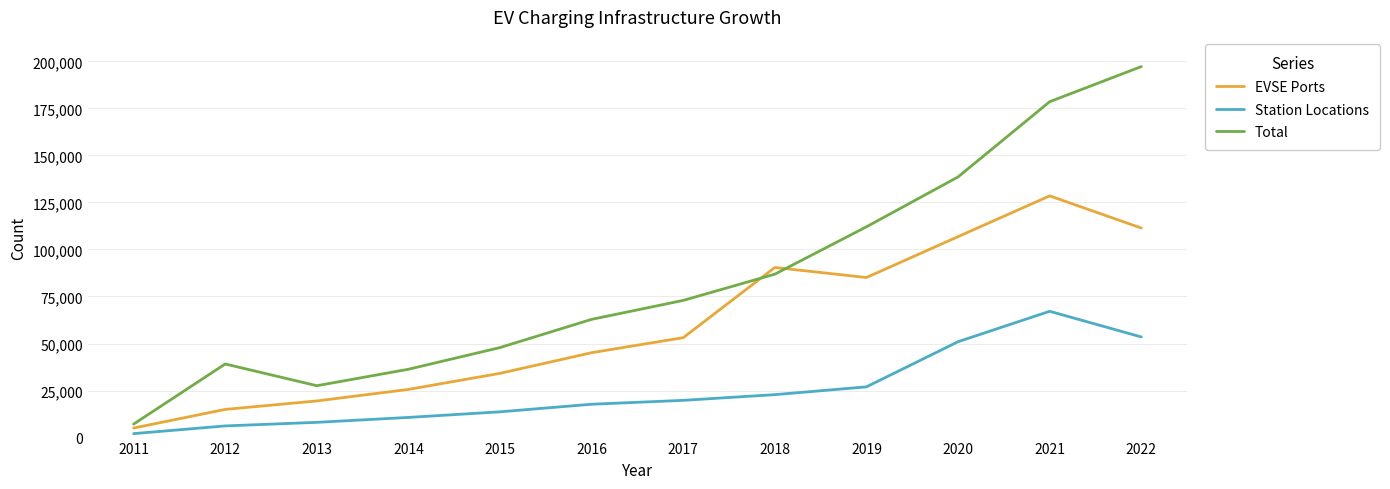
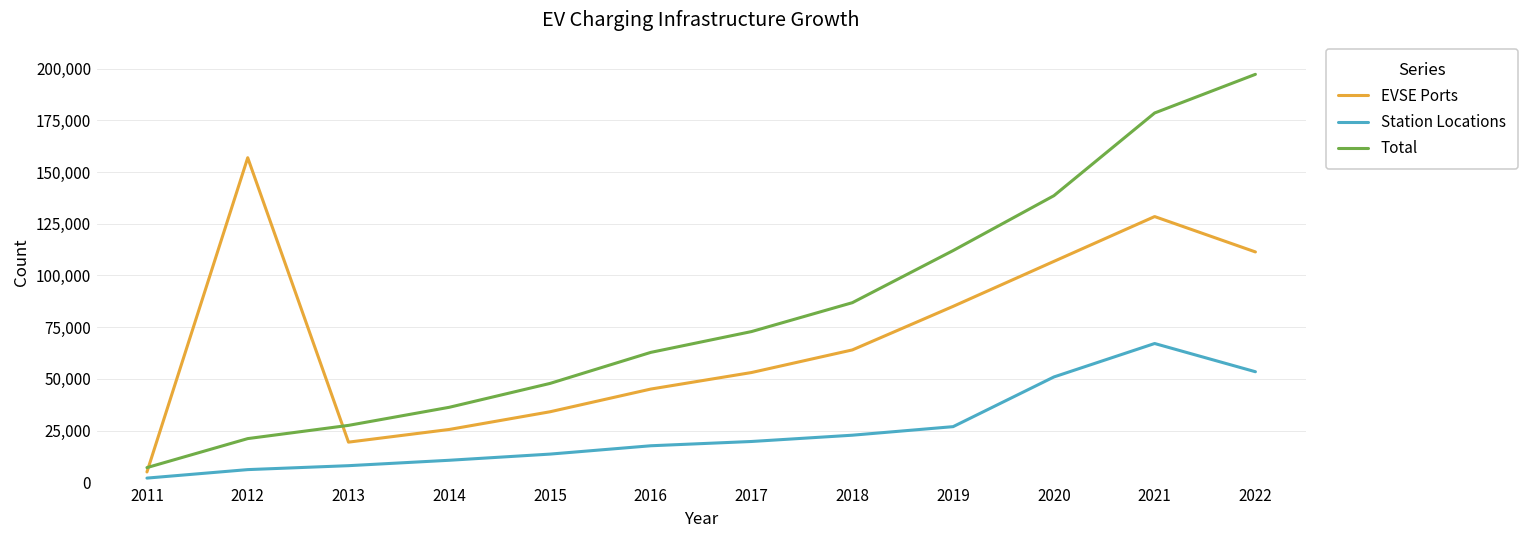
EVSE Ports, 2012: 15,000 -> 157,000
Total, 2012: 39,000 -> 21,000
EVSE Ports, 2018: 90,000 -> 64,000
